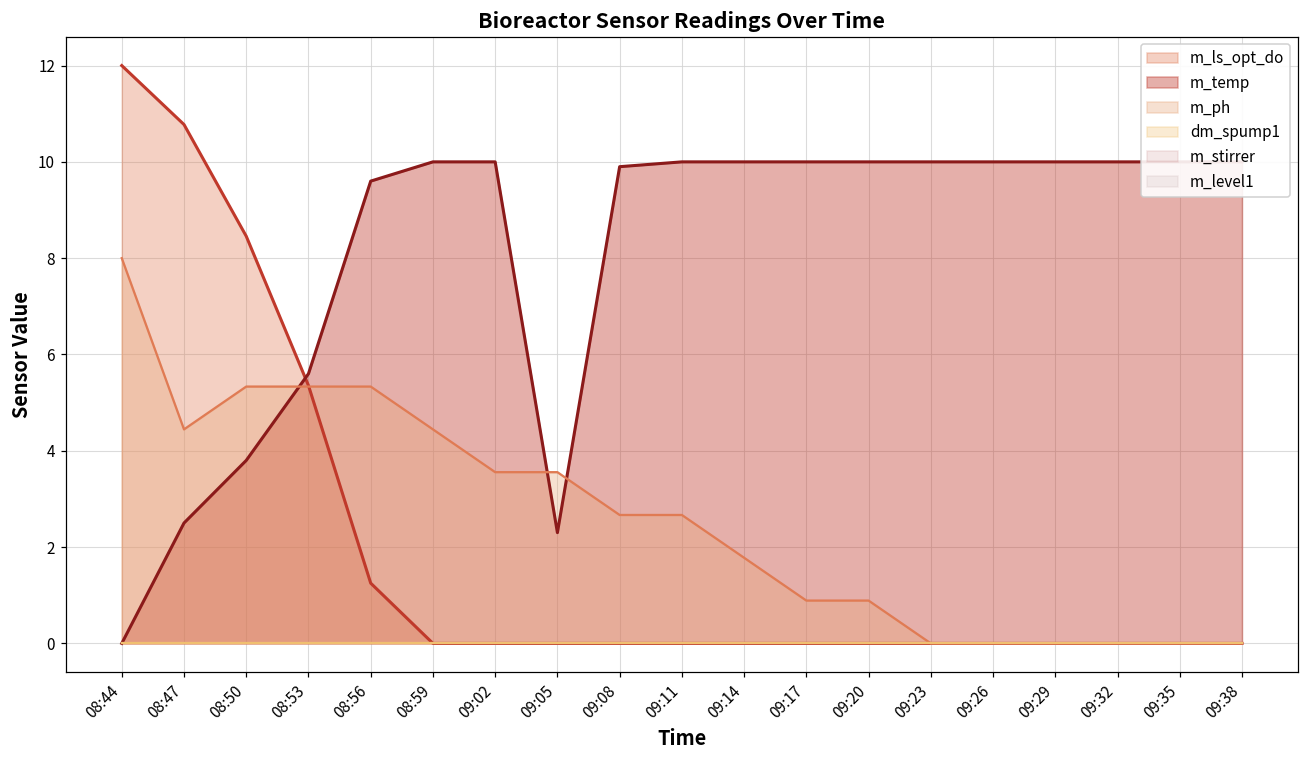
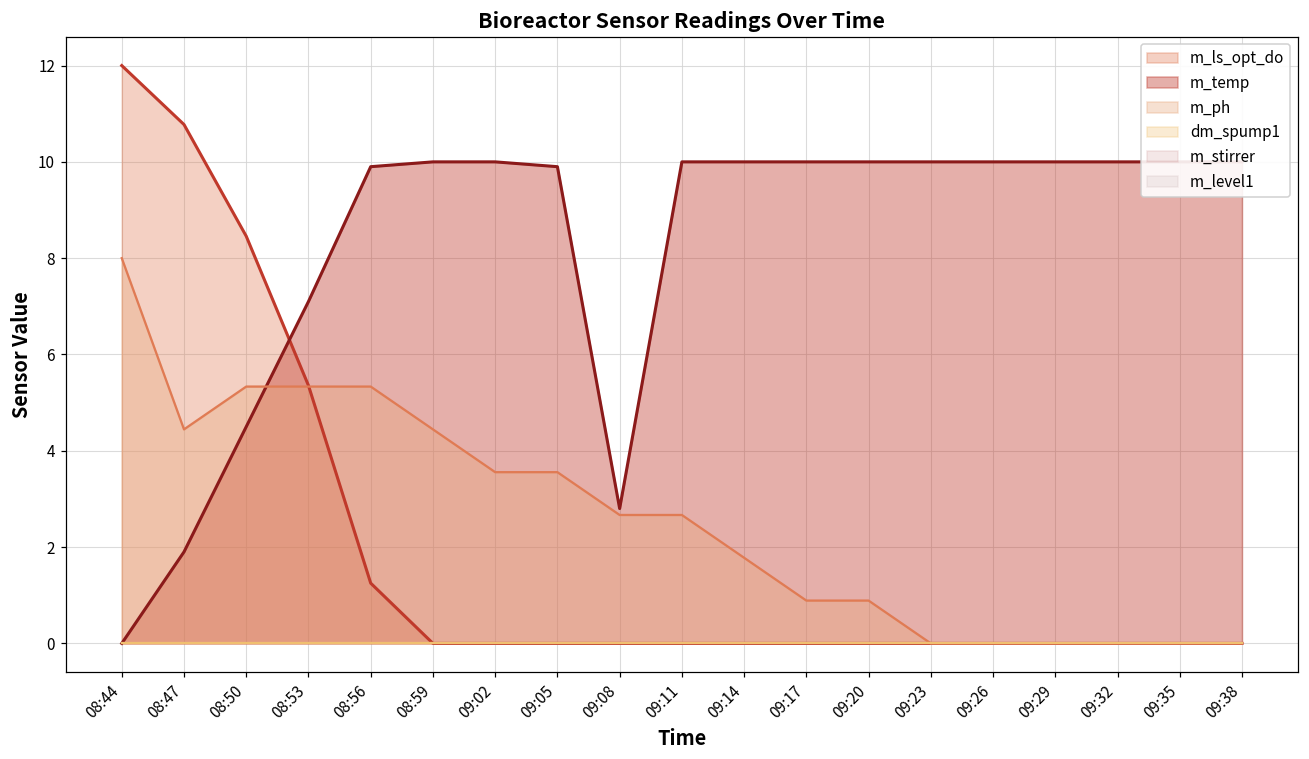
m_temp, 08:47: 2.5 -> 1.9
m_temp, 08:50: 3.8 -> 4.5
m_temp, 08:53: 5.6 -> 7.1
m_temp, 08:56: 9.6 -> 9.9
m_temp, 09:05: 2.3 -> 9.9
m_temp, 09:08: 9.9 -> 2.8
